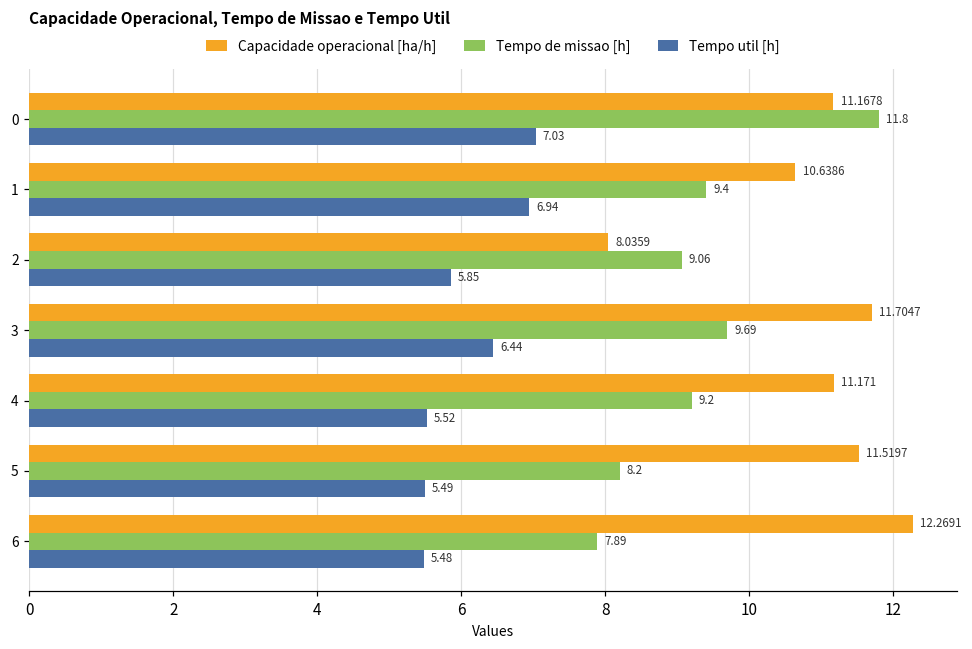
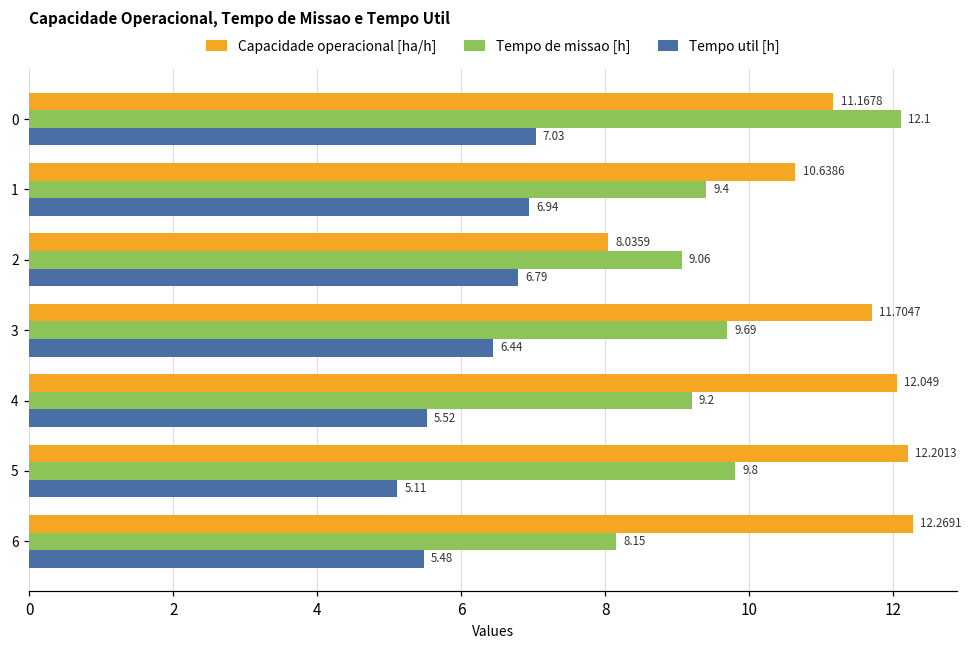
Tempo de missao [h], 0: 11.8 -> 12.1
Tempo util [h], 2: 5.85 -> 6.79
Capacidade operacional [ha/h], 4: 11.171 -> 12.049
Capacidade operacional [ha/h], 5: 11.5197 -> 12.2013
Tempo de missao [h], 5: 8.2 -> 9.8
Tempo util [h], 5: 5.49 -> 5.11
Tempo de missao [h], 6: 7.89 -> 8.15
